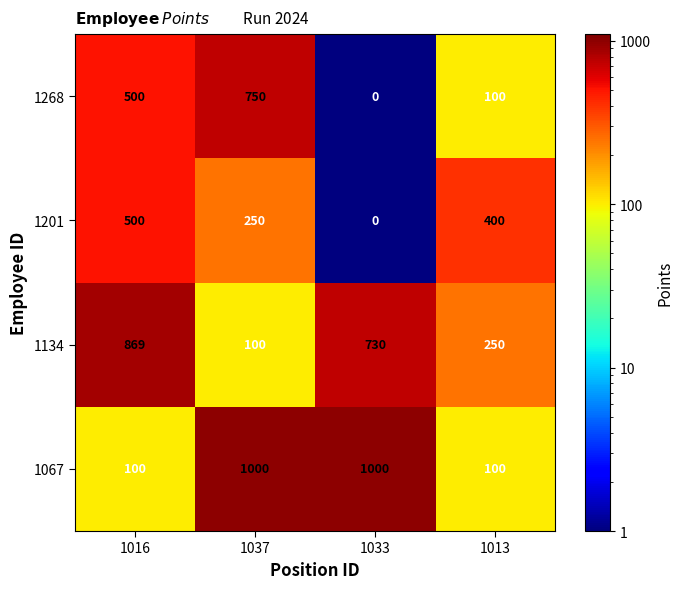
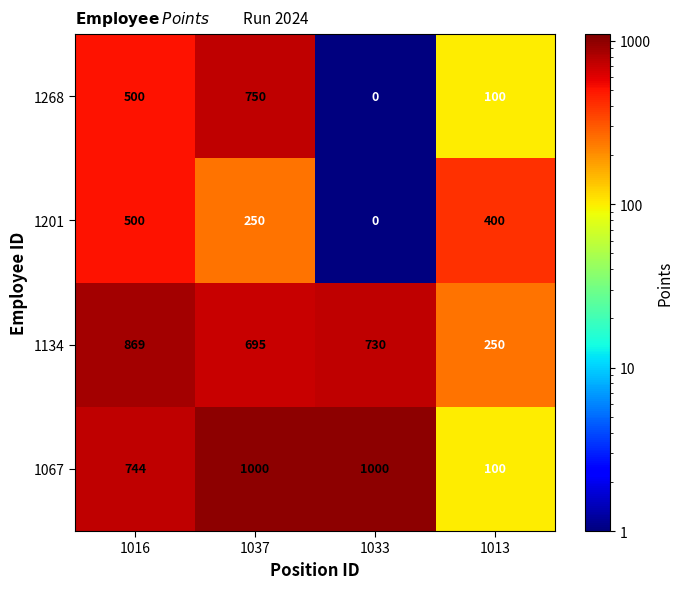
1134, 1037: 100 -> 695
1067, 1016: 100 -> 744
